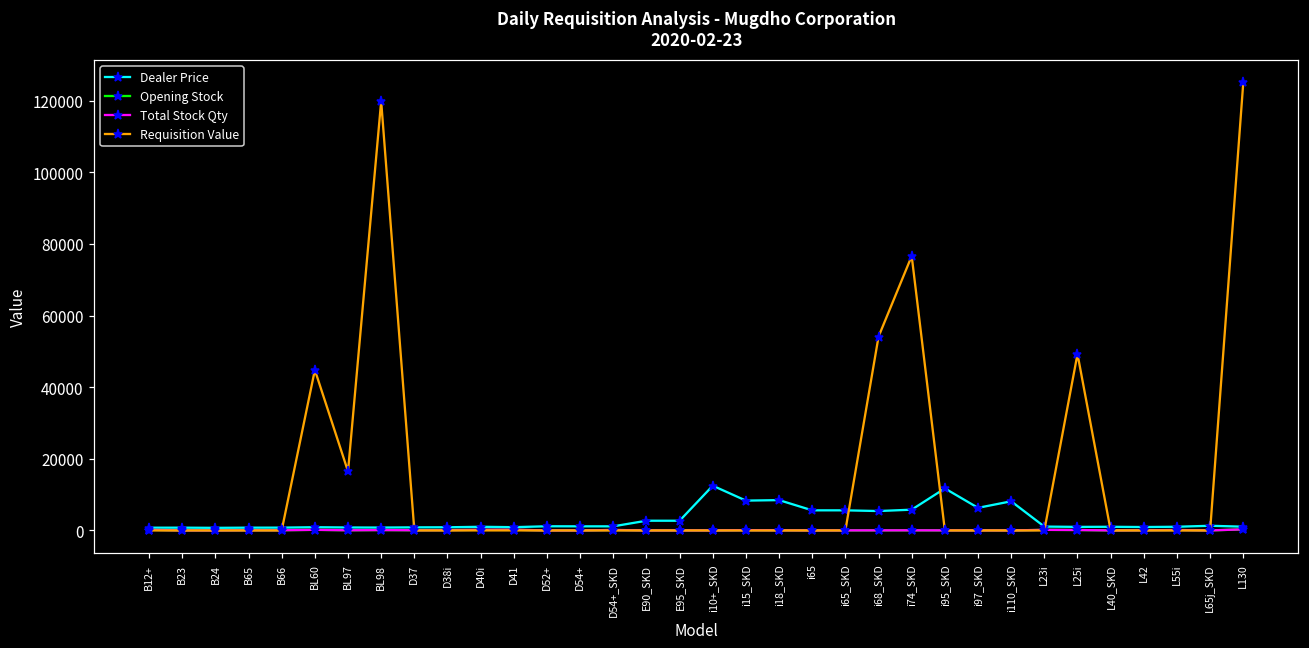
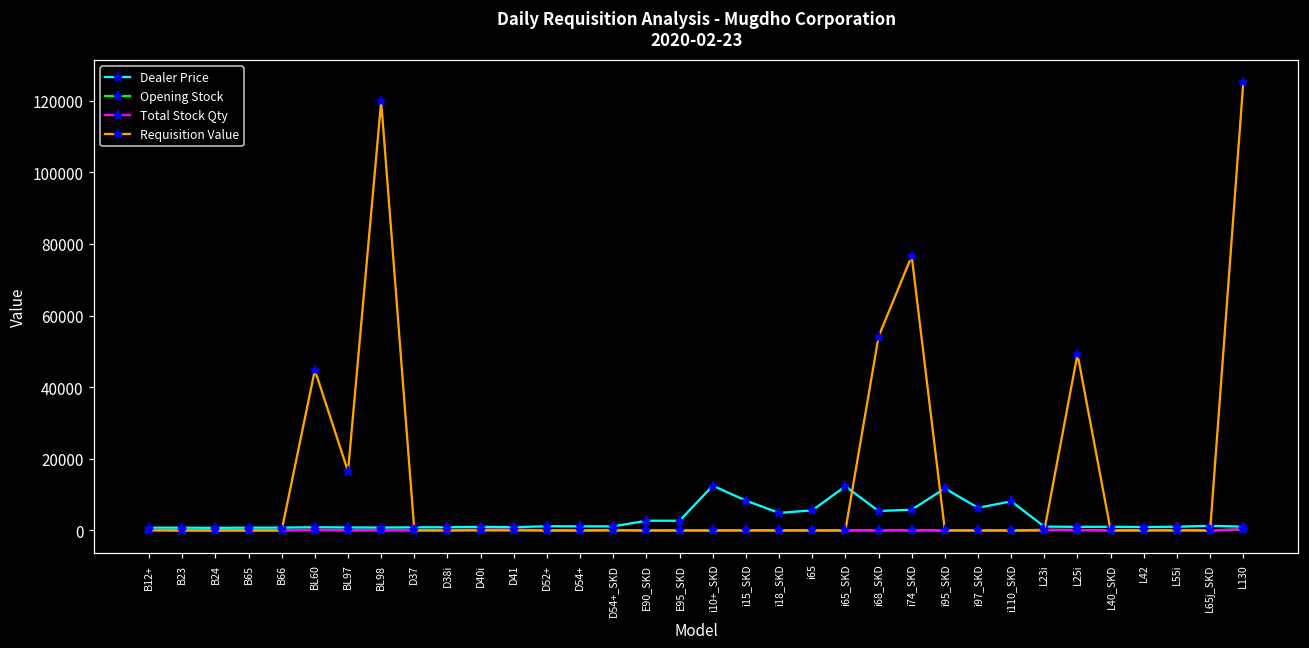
Dealer Price, i18_SKD: 8000 -> 5000
Dealer Price, i65_SKD: 6000 -> 12000
